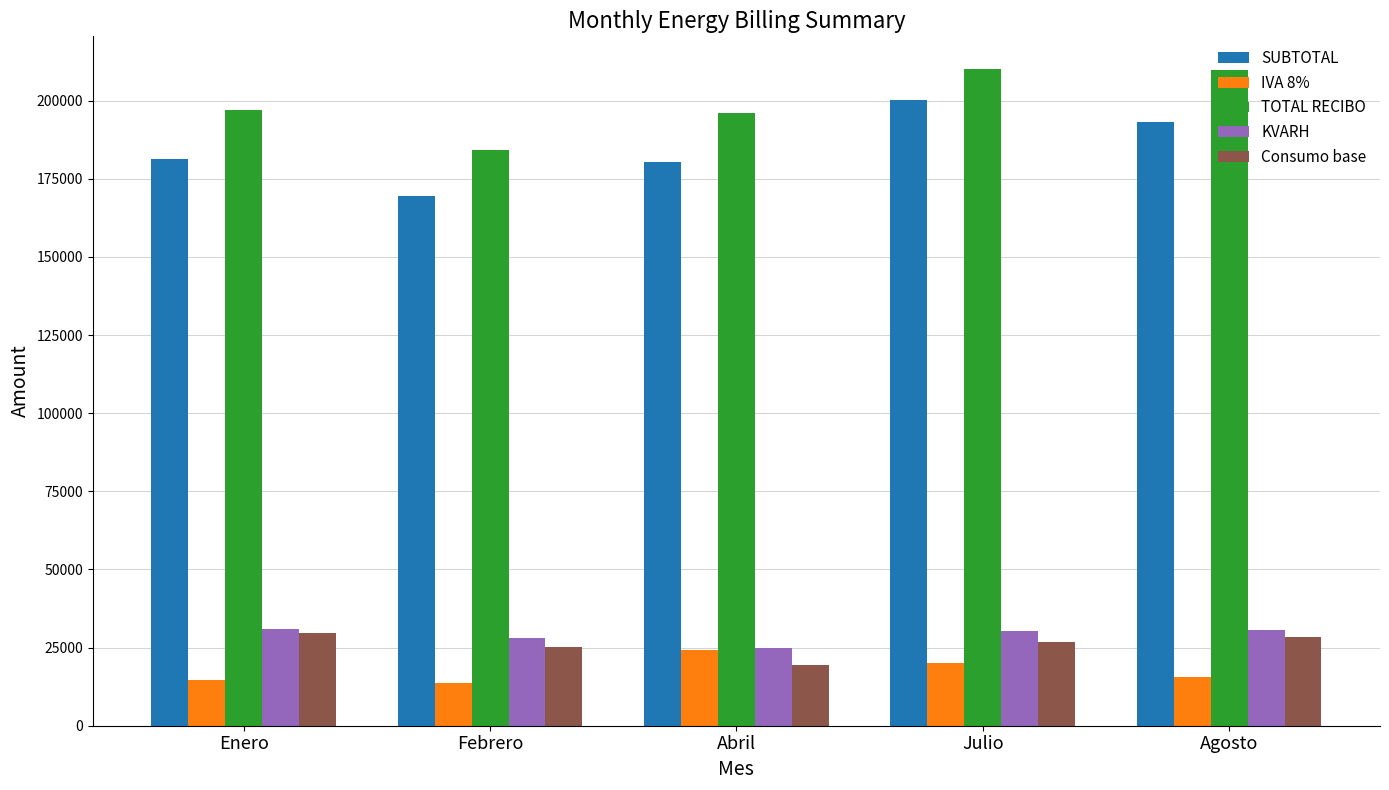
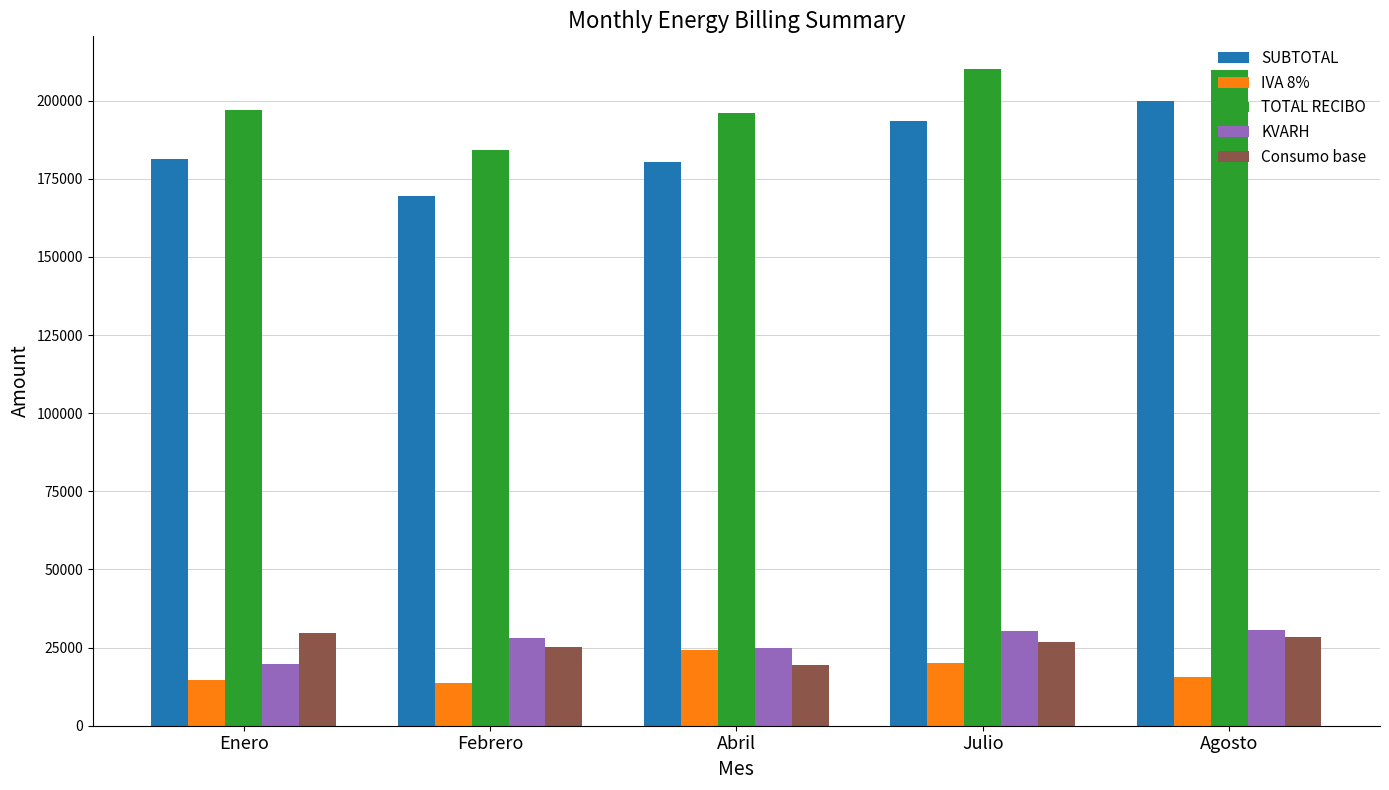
KVARH, Enero: 31000 -> 20000
SUBTOTAL, Julio: 200000 -> 193000
SUBTOTAL, Agosto: 193000 -> 200000
